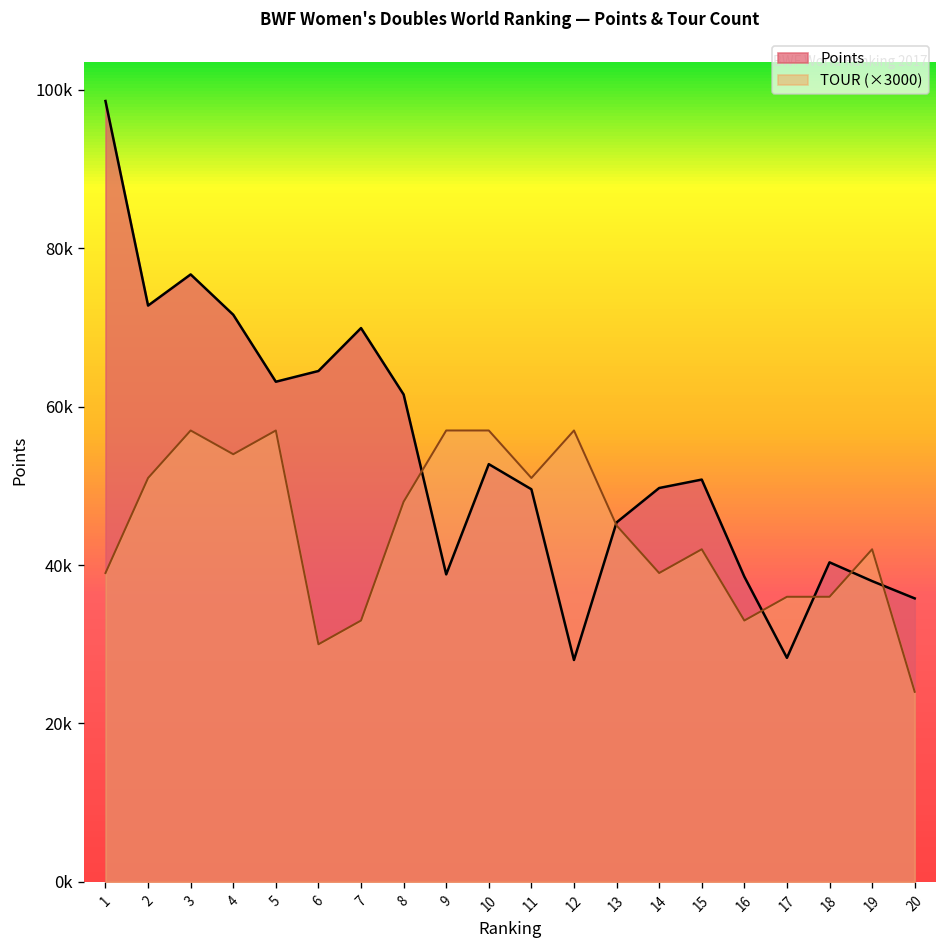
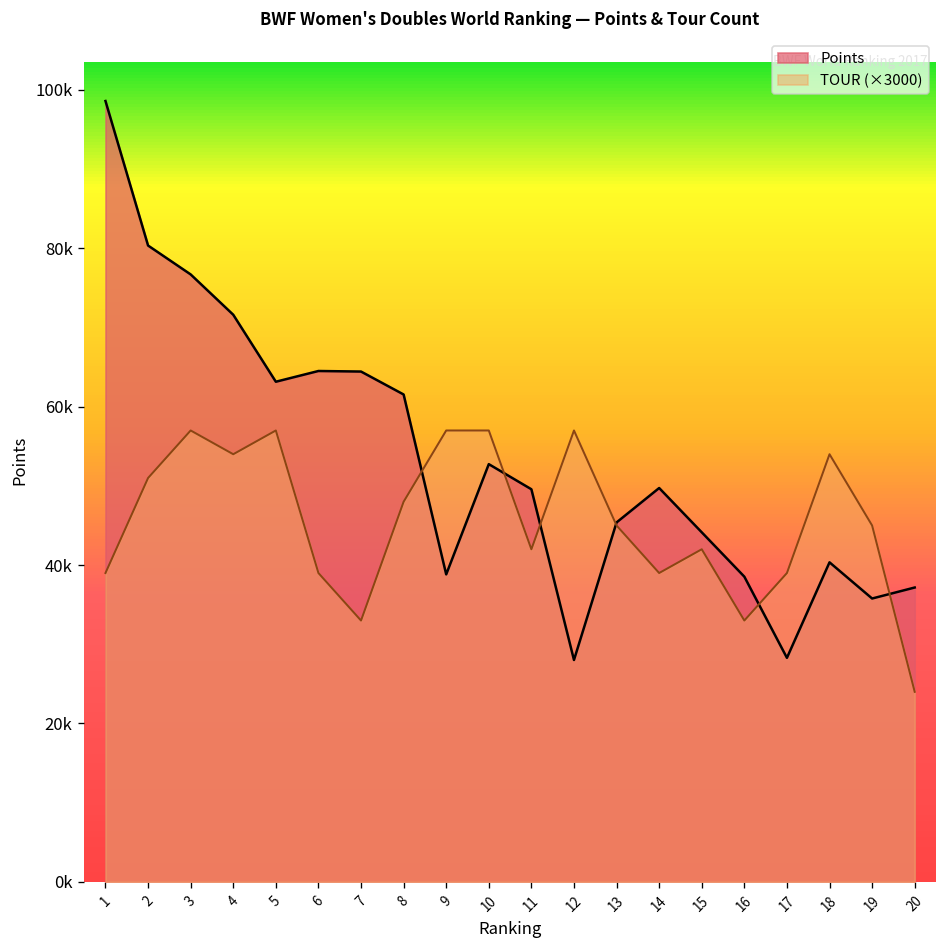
Points, 2: 73000 -> 80000
TOUR (×3000), 6: 30000 -> 39000
Points, 7: 70000 -> 64000
TOUR (×3000), 11: 51000 -> 42000
Points, 15: 51000 -> 44000
TOUR (×3000), 17: 36000 -> 39000
TOUR (×3000), 18: 36000 -> 54000
Points, 19: 38000 -> 36000
TOUR (×3000), 19: 42000 -> 45000
Points, 20: 36000 -> 37000
